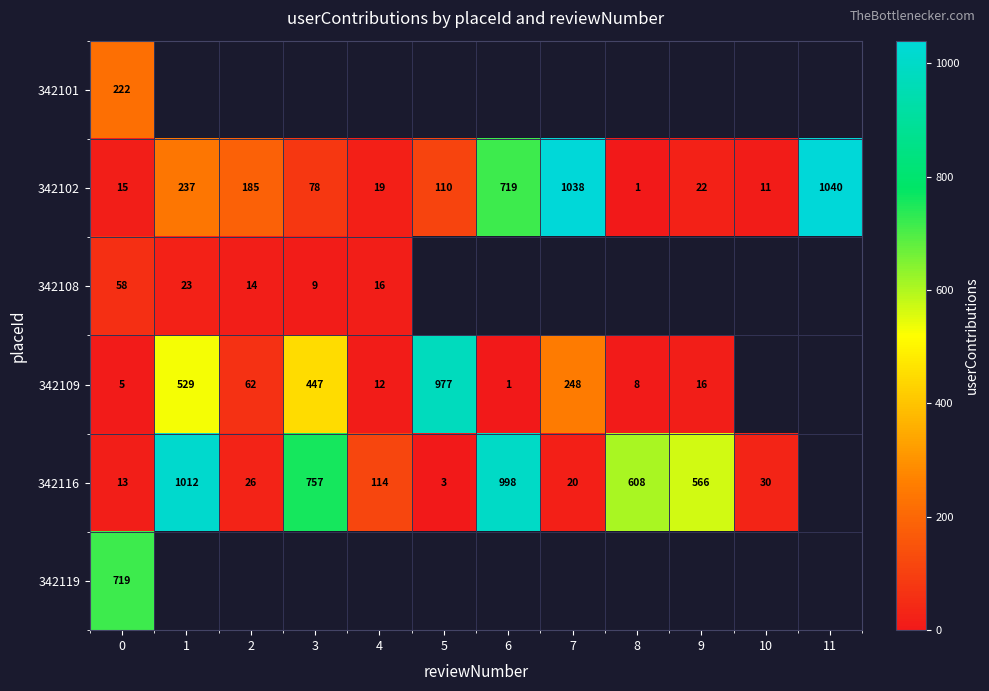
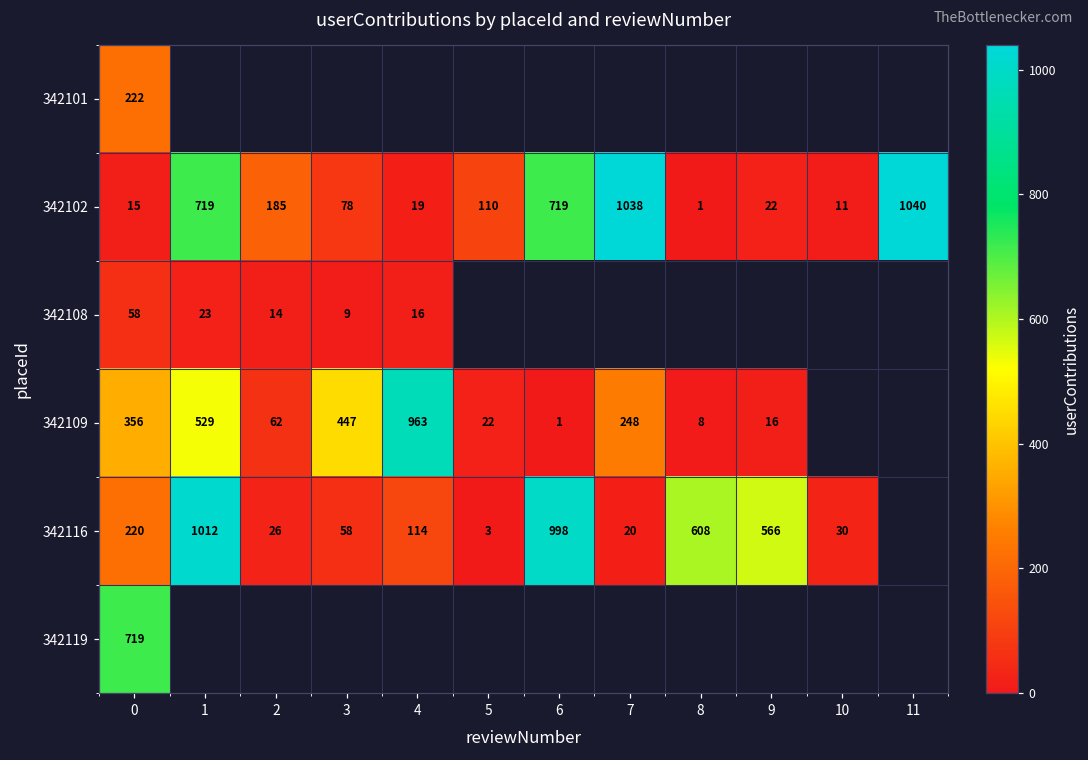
342102, 1: 237 -> 719
342109, 0: 5 -> 356
342109, 4: 12 -> 963
342109, 5: 977 -> 22
342116, 0: 13 -> 220
342116, 3: 757 -> 58
